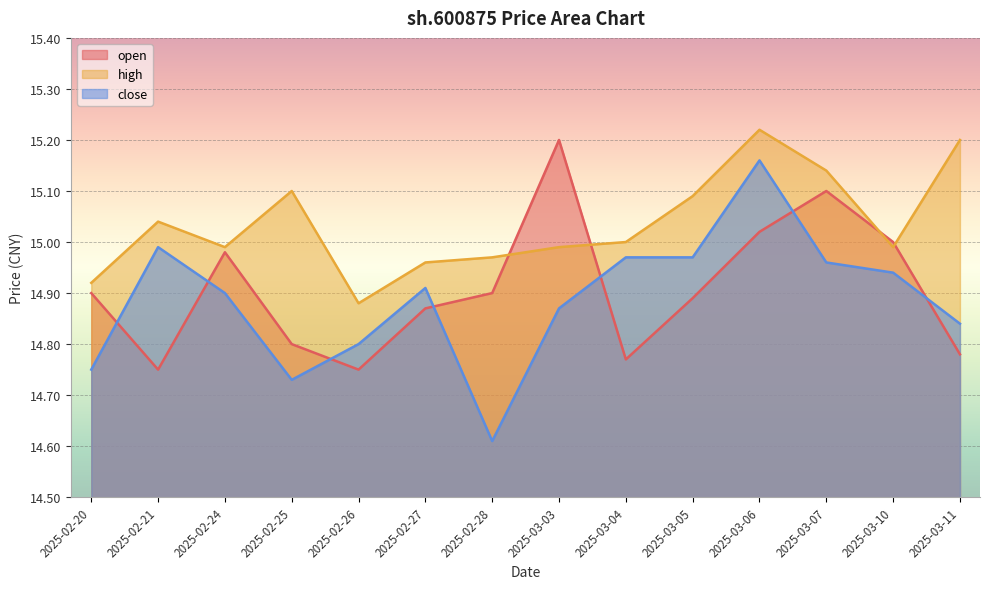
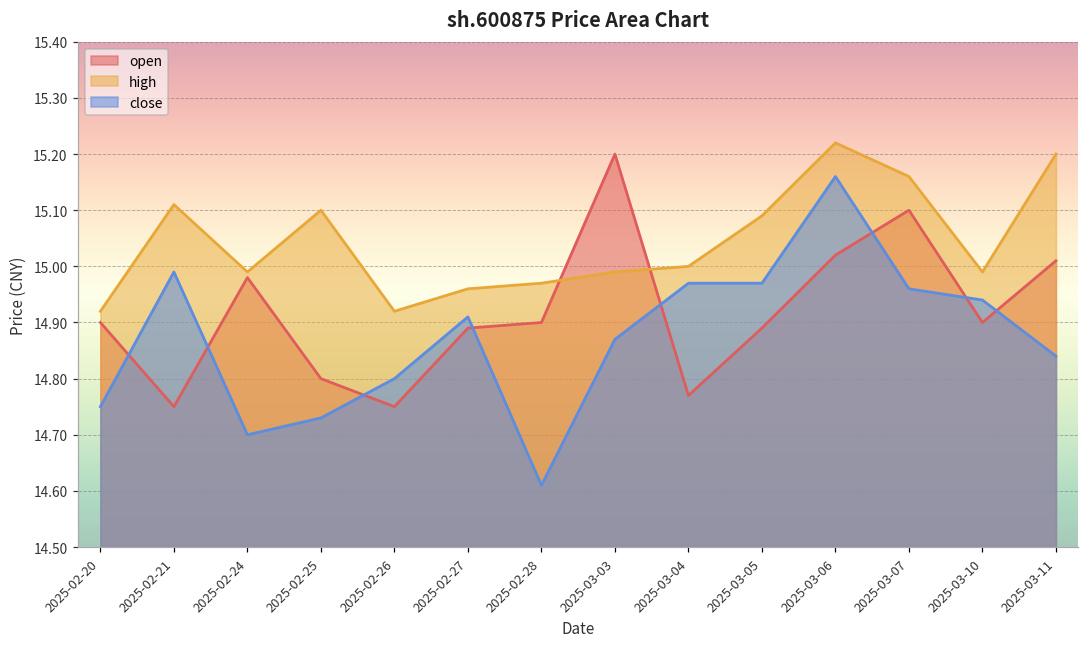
high, 2025-02-21: 15.04 -> 15.11
close, 2025-02-24: 14.9 -> 14.7
high, 2025-02-26: 14.88 -> 14.92
open, 2025-02-27: 14.87 -> 14.89
high, 2025-03-07: 15.14 -> 15.16
open, 2025-03-10: 15.0 -> 14.9
open, 2025-03-11: 14.78 -> 15.01
